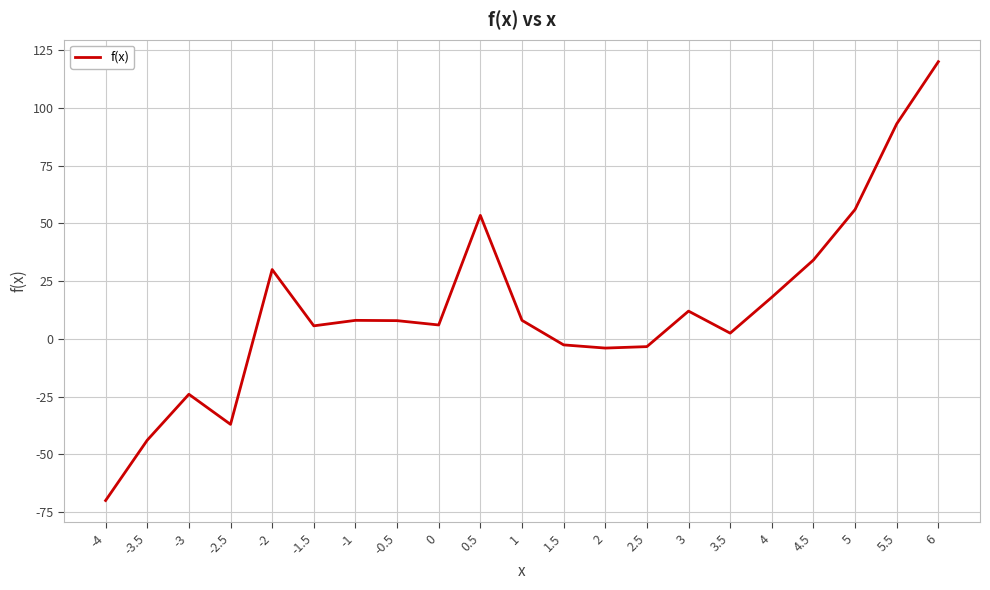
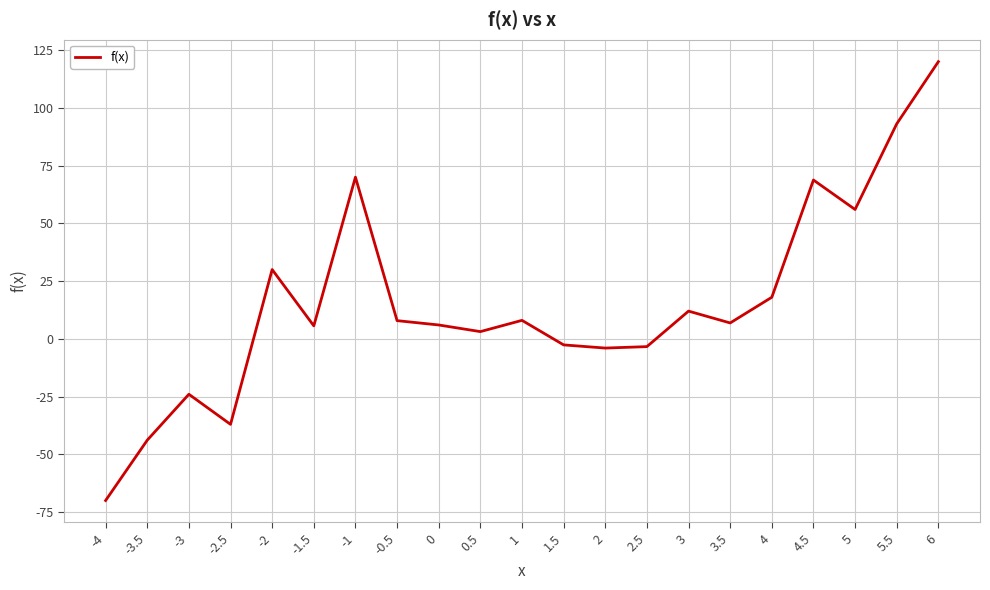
-1: 8 -> 70
0.5: 53 -> 3
3.5: 2 -> 7
4.5: 34 -> 69
